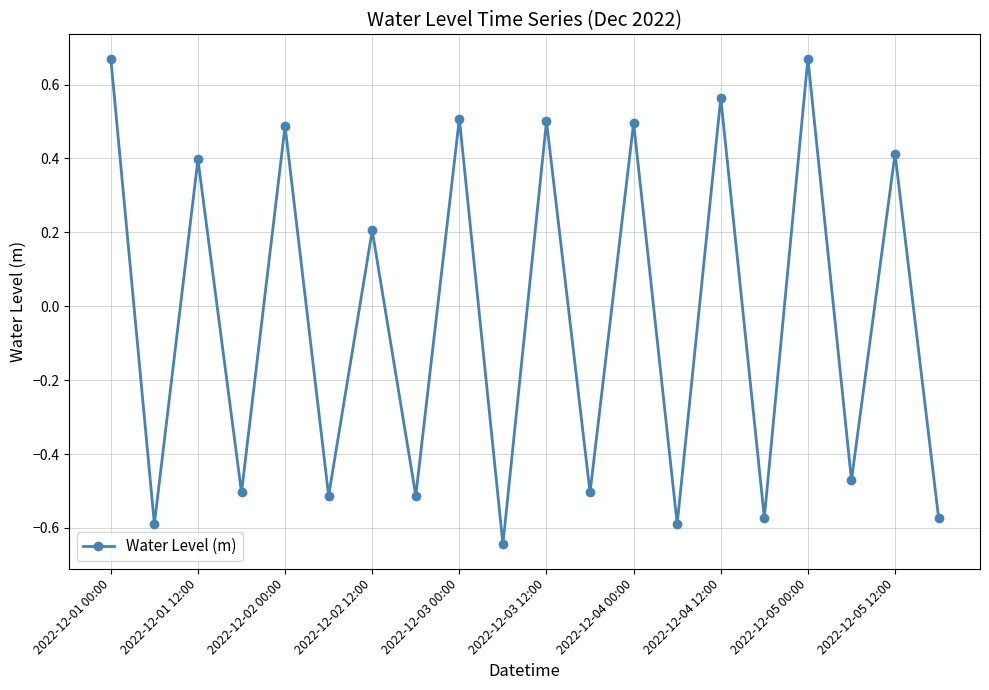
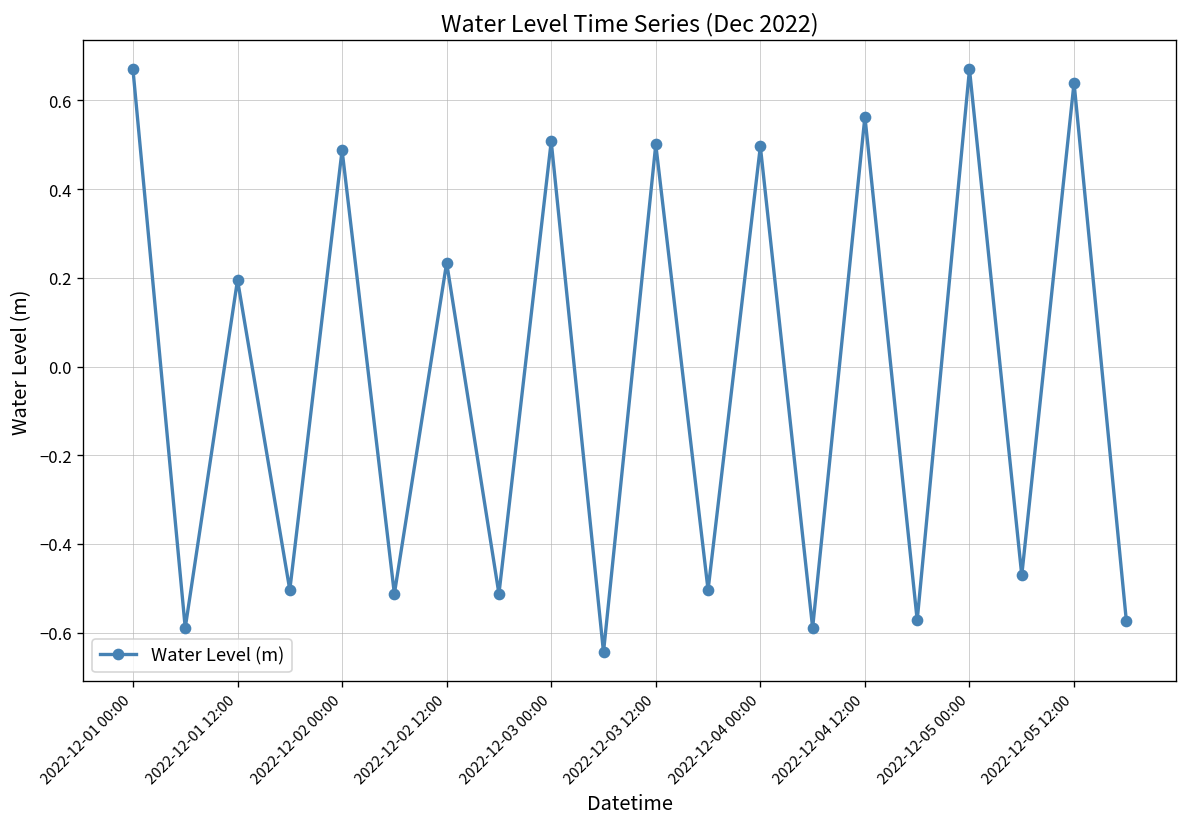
2022-12-01 12:00: 0.40 -> 0.20
2022-12-02 12:00: 0.21 -> 0.23
2022-12-05 12:00: 0.41 -> 0.64
